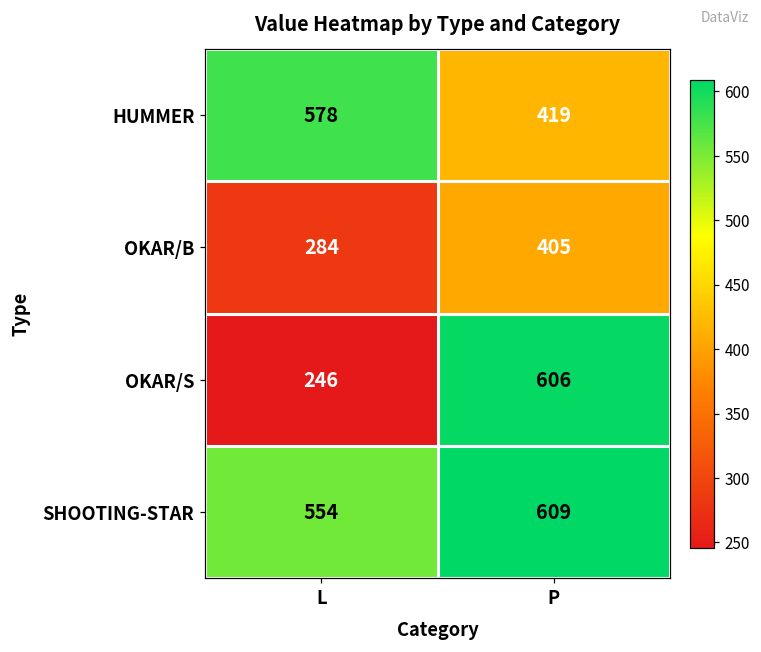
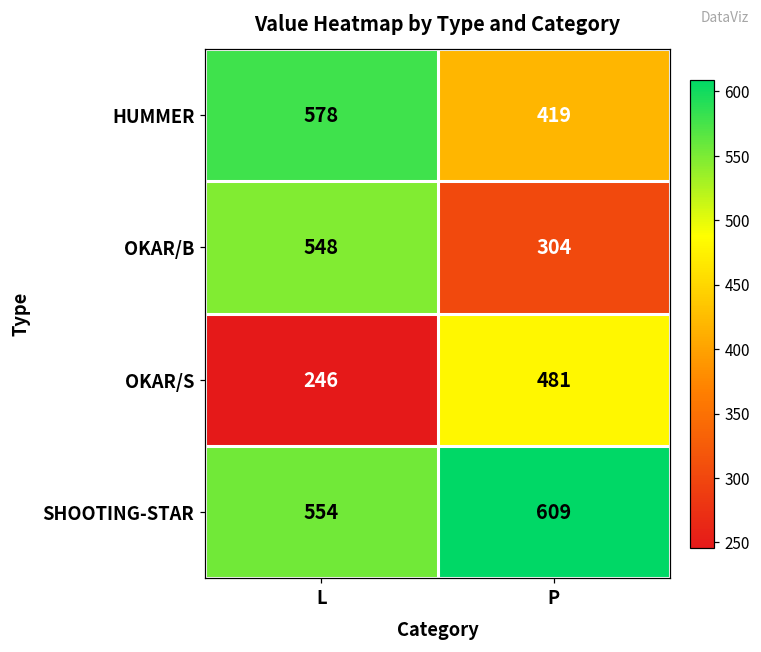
OKAR/B, L: 284 -> 548
OKAR/B, P: 405 -> 304
OKAR/S, P: 606 -> 481
